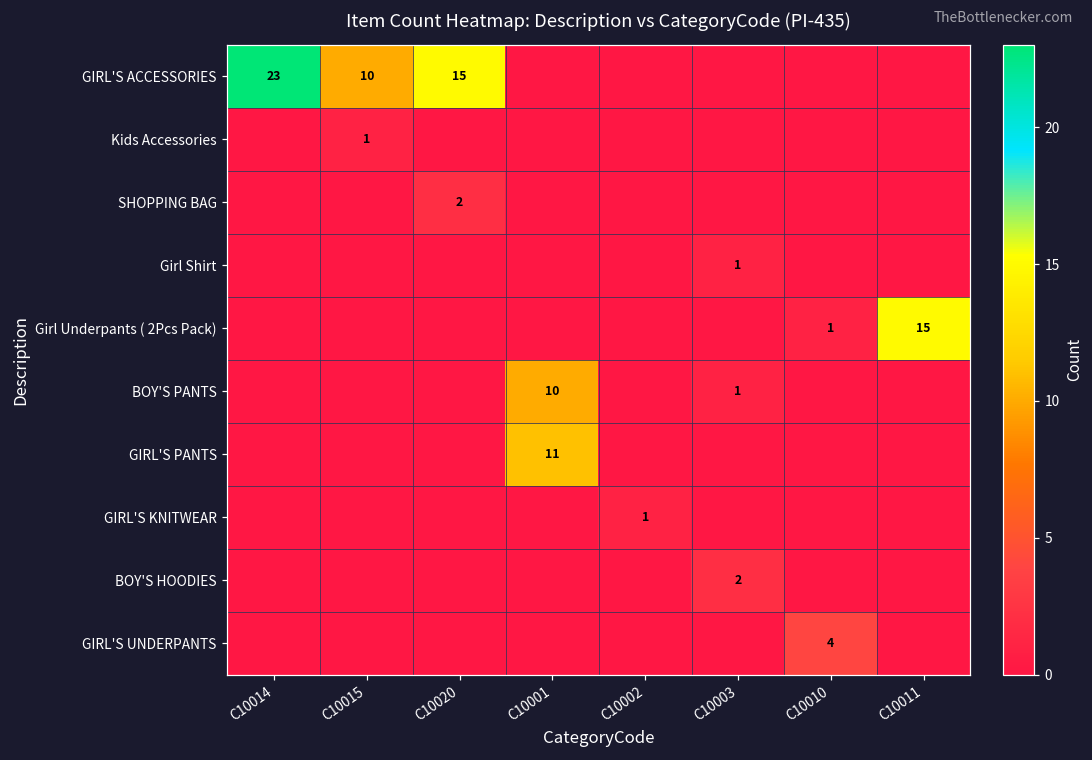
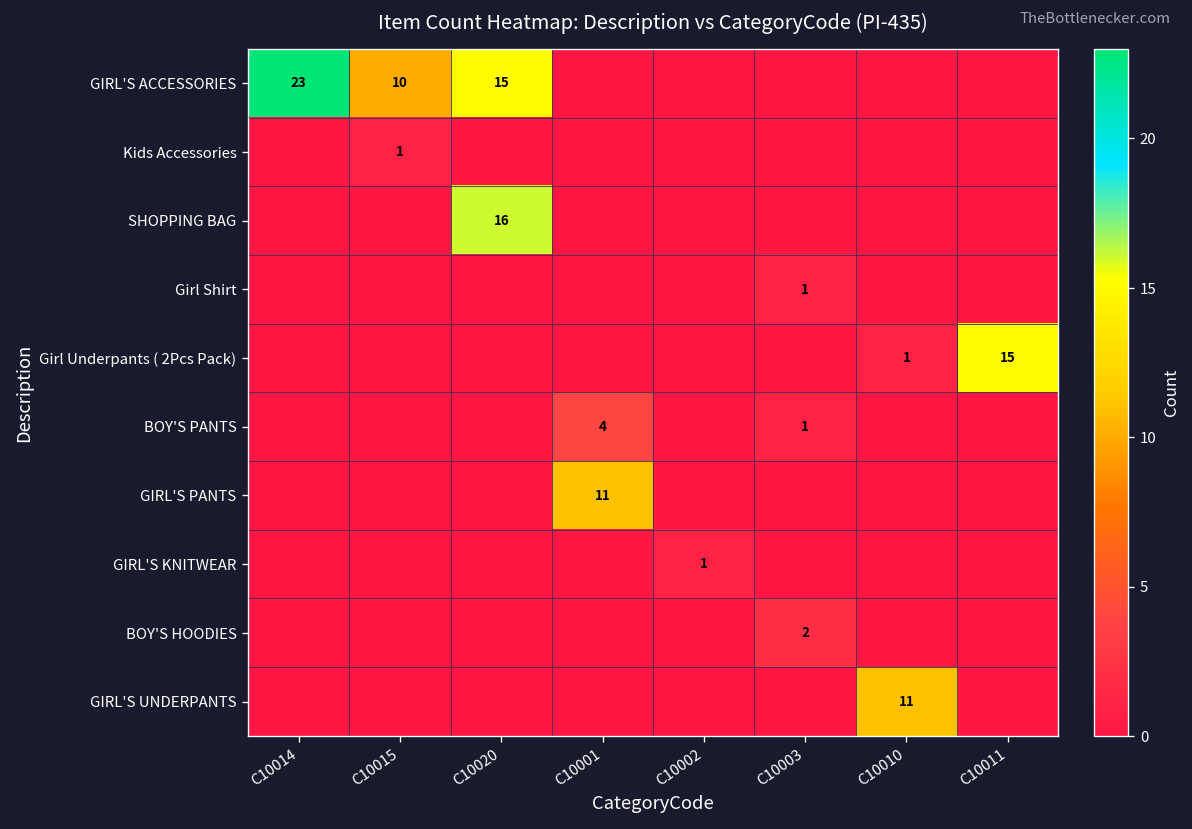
SHOPPING BAG, C10020: 2 -> 16
BOY'S PANTS, C10001: 10 -> 4
GIRL'S UNDERPANTS, C10010: 4 -> 11
